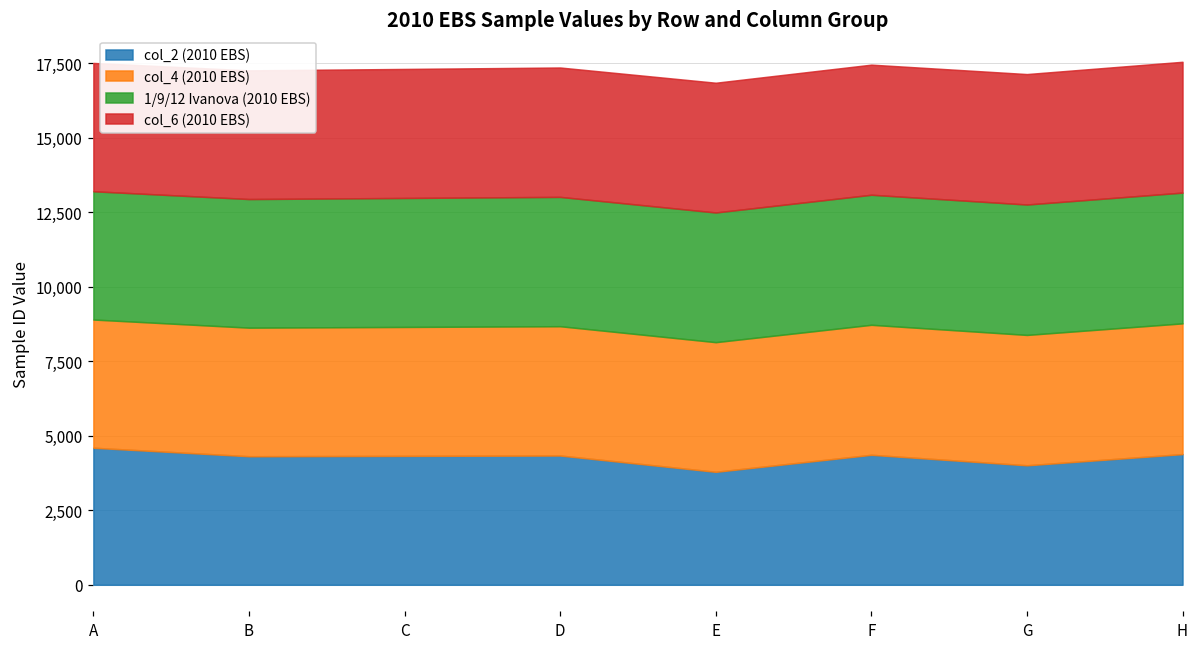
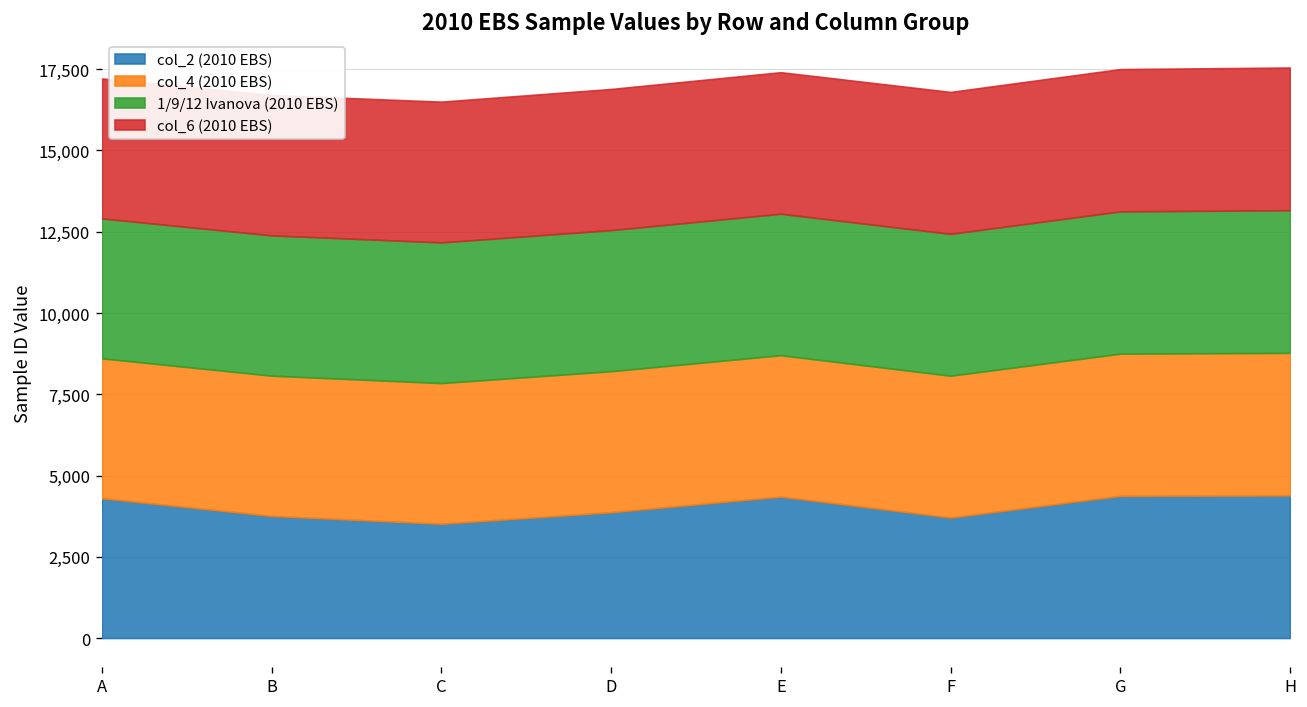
col_2 (2010 EBS), A: 4,600 -> 4,300
col_2 (2010 EBS), B: 4,300 -> 3,800
col_2 (2010 EBS), C: 4,300 -> 3,500
col_2 (2010 EBS), D: 4,300 -> 3,900
col_2 (2010 EBS), E: 3,800 -> 4,400
col_2 (2010 EBS), F: 4,400 -> 3,700
col_2 (2010 EBS), G: 4,000 -> 4,400
